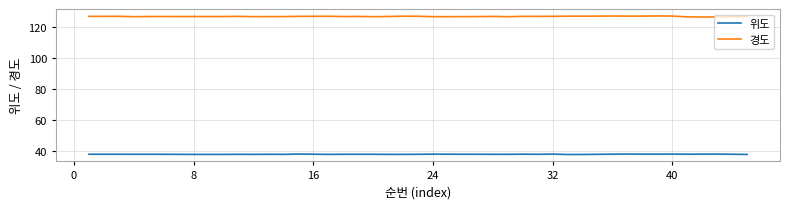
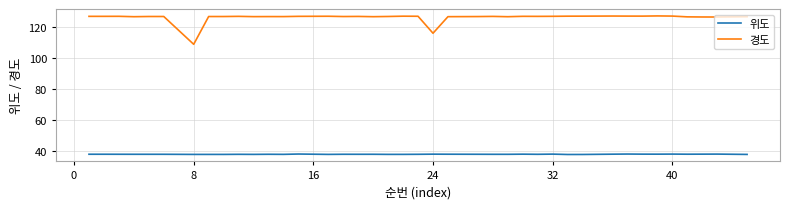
경도, 8: 127 -> 109
경도, 24: 127 -> 116
